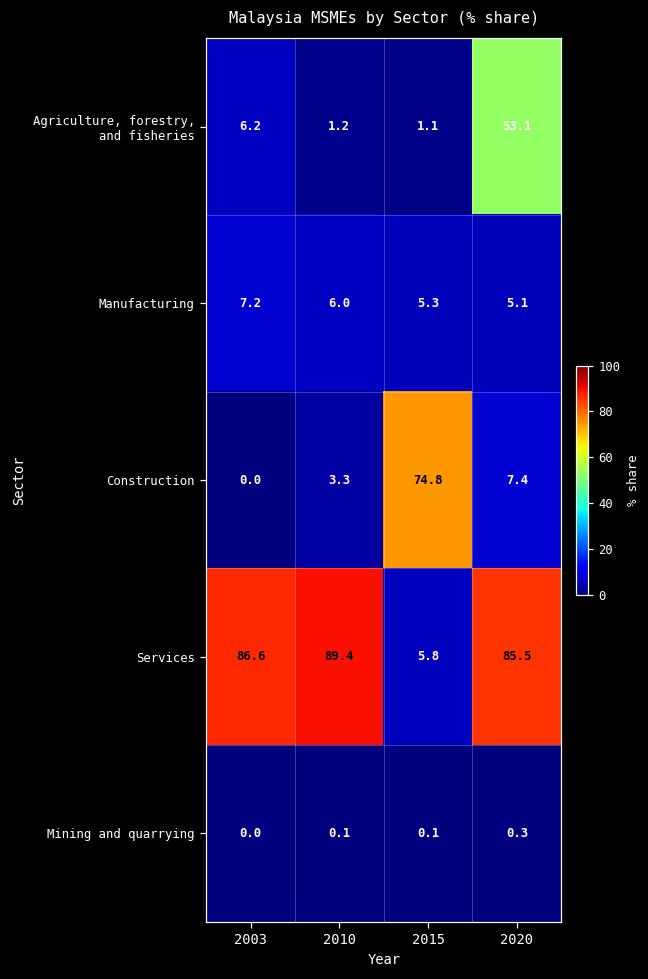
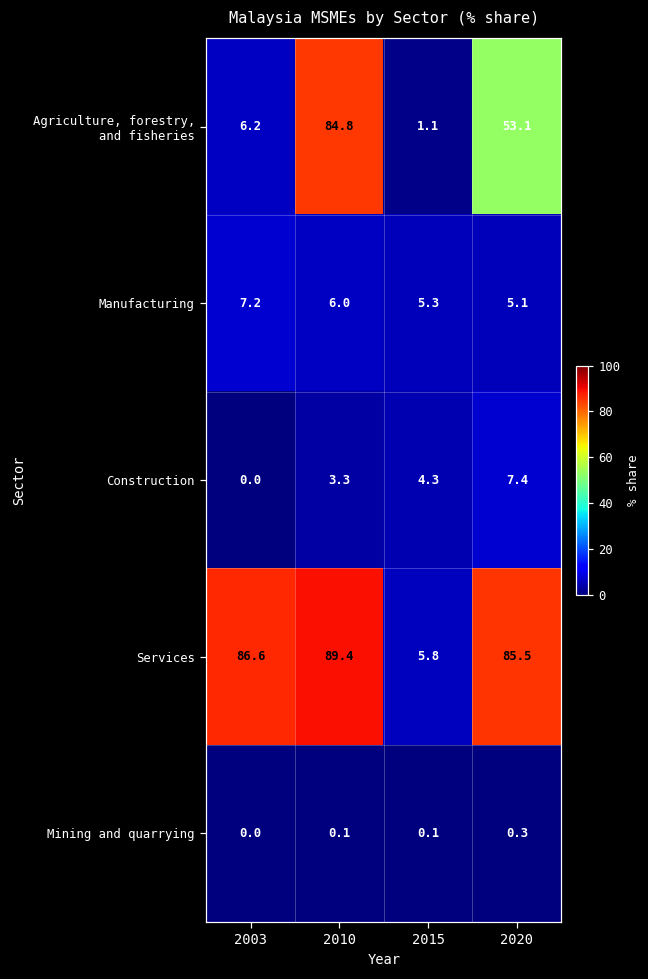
Agriculture, forestry, and fisheries, 2010: 1.2 -> 84.8
Construction, 2015: 74.8 -> 4.3
